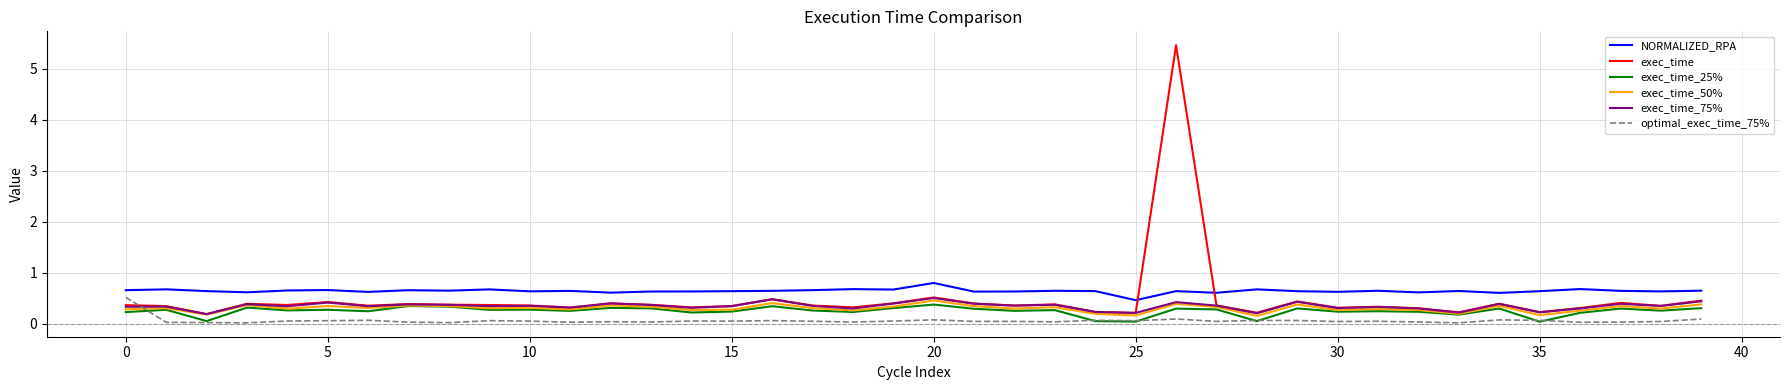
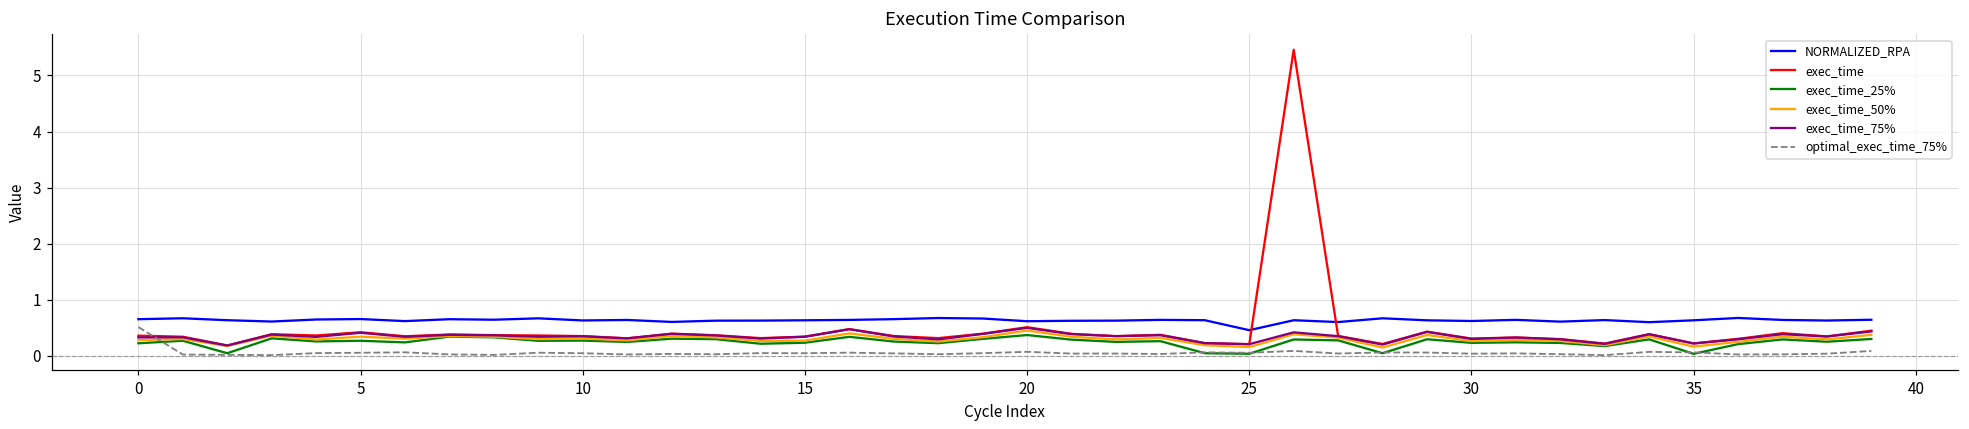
NORMALIZED_RPA, 20: 0.8 -> 0.6
